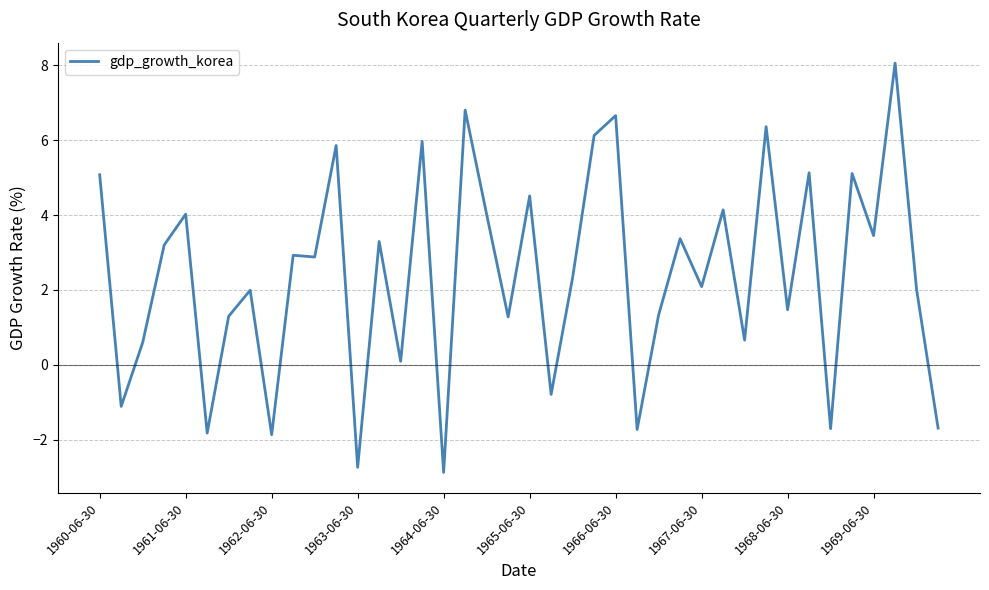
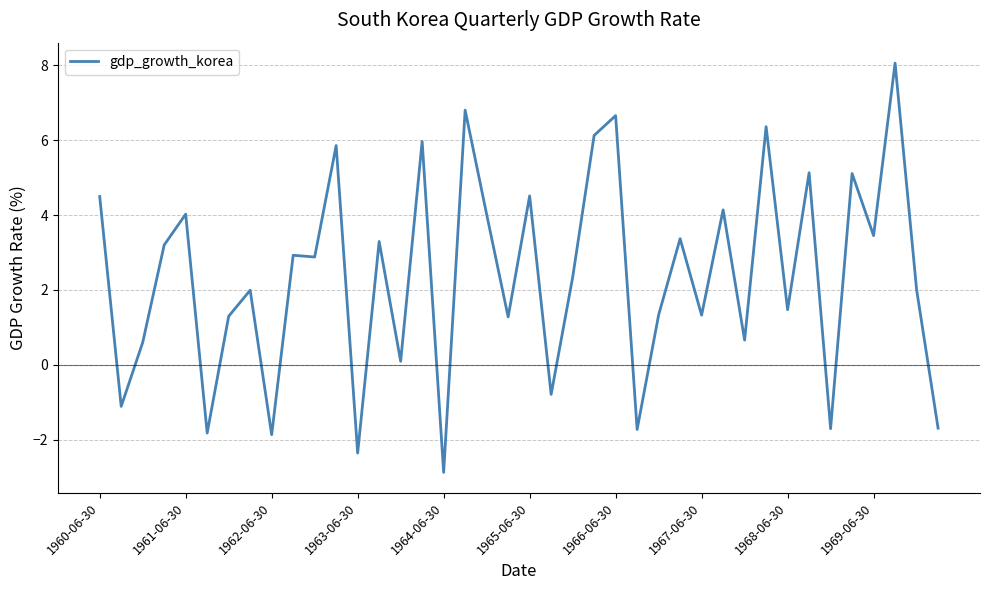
1960-06-30: 5.1 -> 4.5
1963-06-30: -2.7 -> -2.4
1967-06-30: 2.1 -> 1.3
